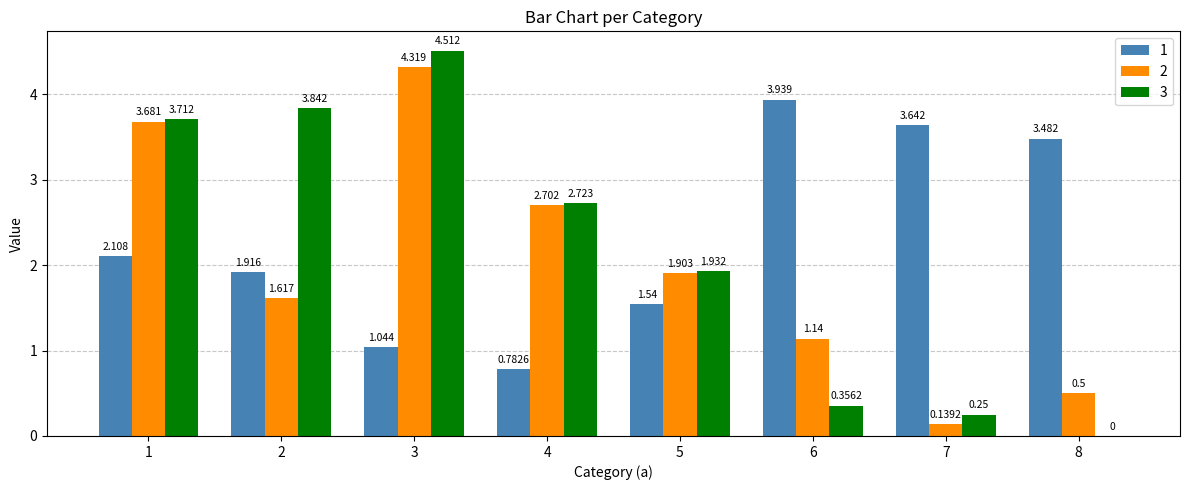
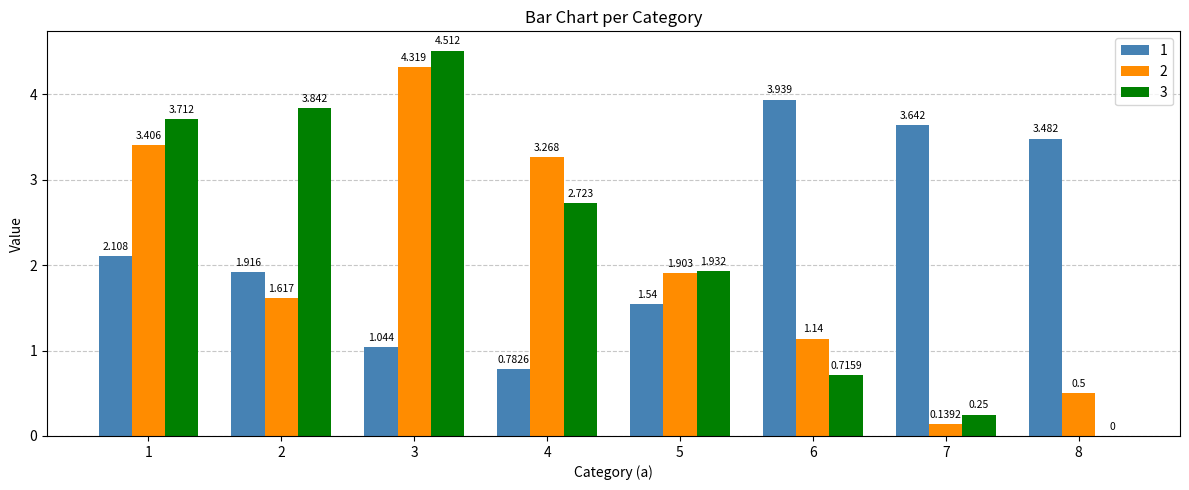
2, 1: 3.681 -> 3.406
2, 4: 2.702 -> 3.268
3, 6: 0.3562 -> 0.7159
